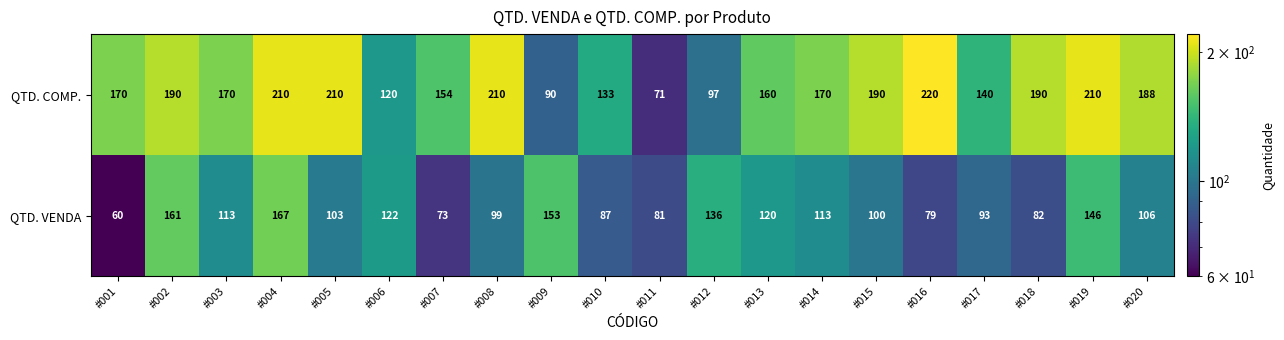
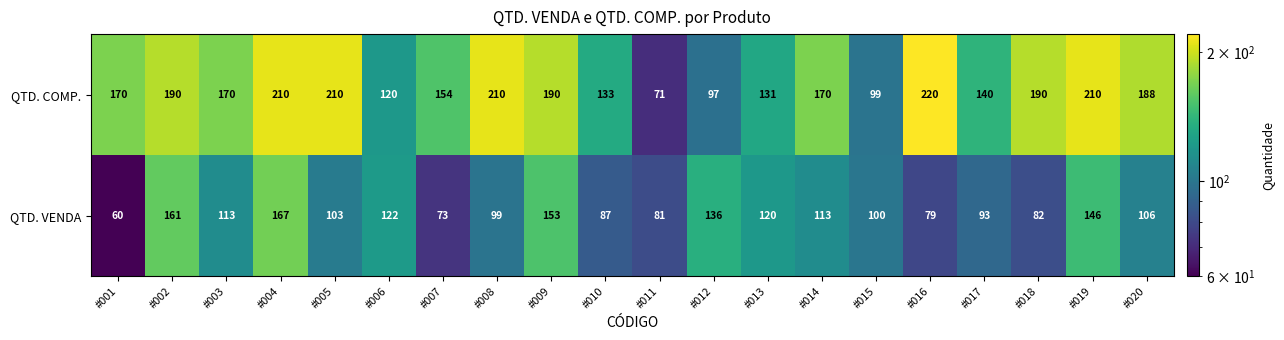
QTD. COMP., #009: 90 -> 190
QTD. COMP., #013: 160 -> 131
QTD. COMP., #015: 190 -> 99
